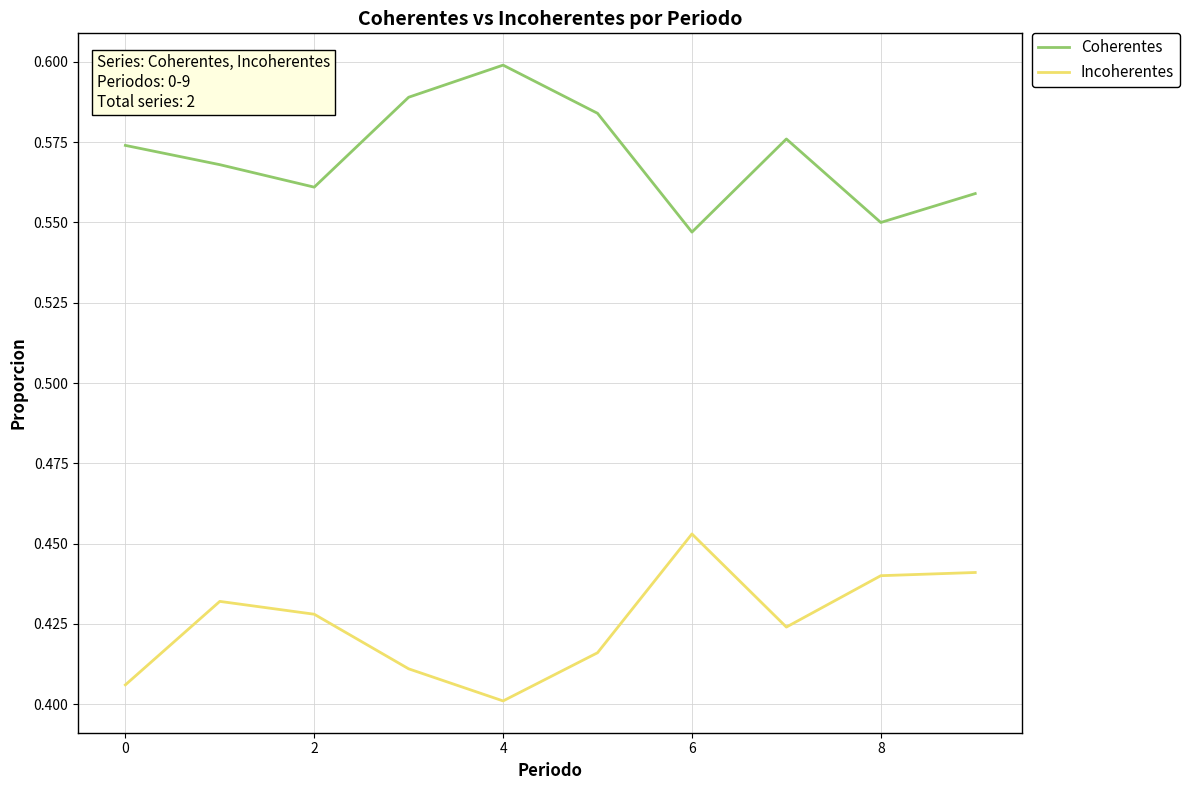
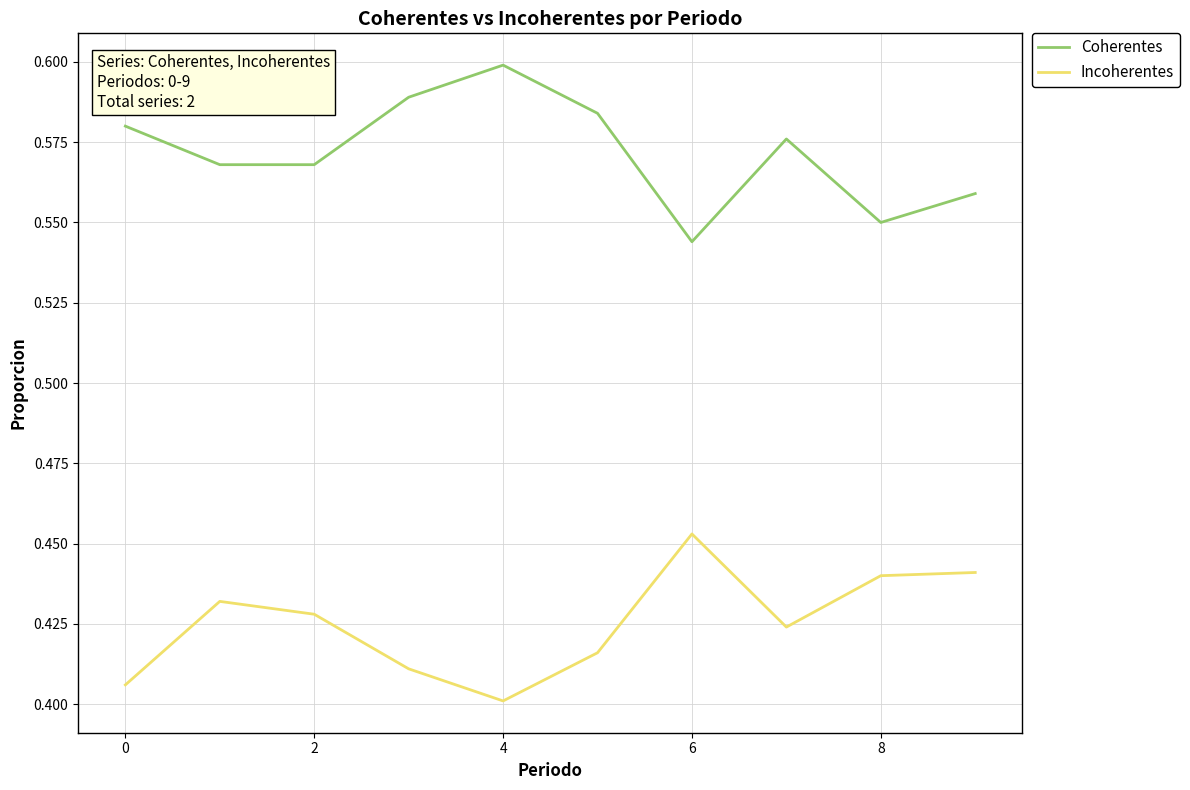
Coherentes, 0: 0.574 -> 0.580
Coherentes, 2: 0.561 -> 0.568
Coherentes, 6: 0.547 -> 0.544
